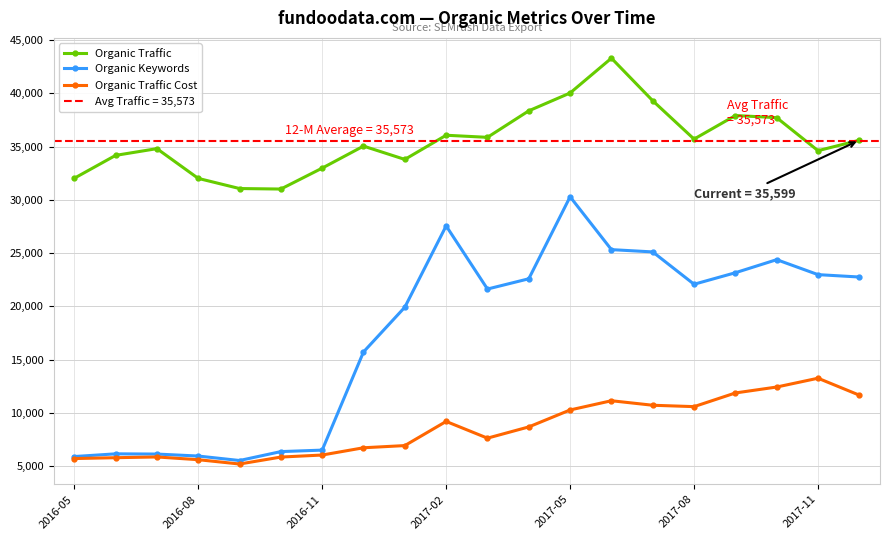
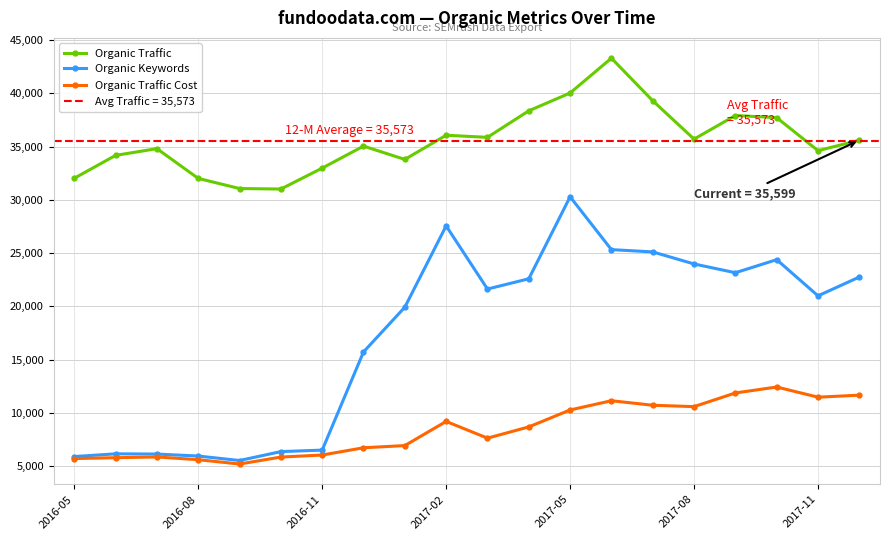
Organic Keywords, 2017-08: 22,100 -> 24,000
Organic Keywords, 2017-11: 23,000 -> 21,000
Organic Traffic Cost, 2017-11: 13,200 -> 11,500
